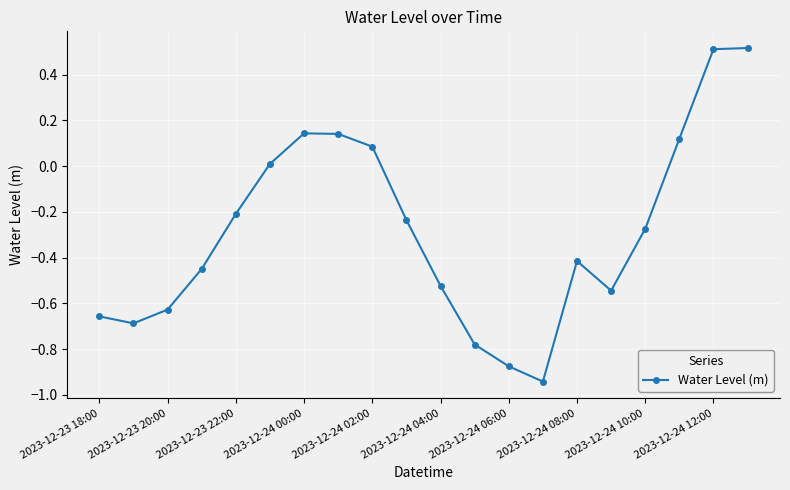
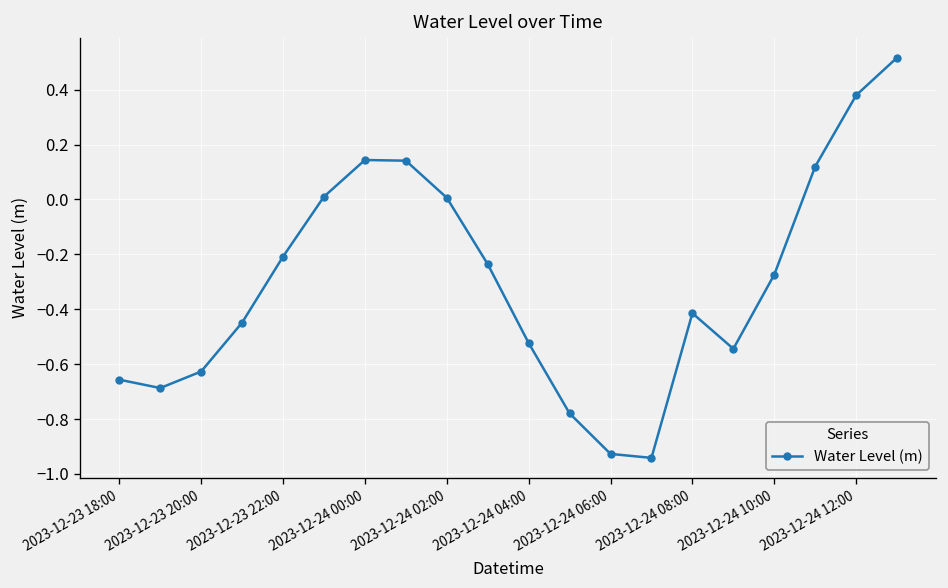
2023-12-24 02:00: 0.09 -> 0.01
2023-12-24 06:00: -0.87 -> -0.93
2023-12-24 12:00: 0.51 -> 0.38
